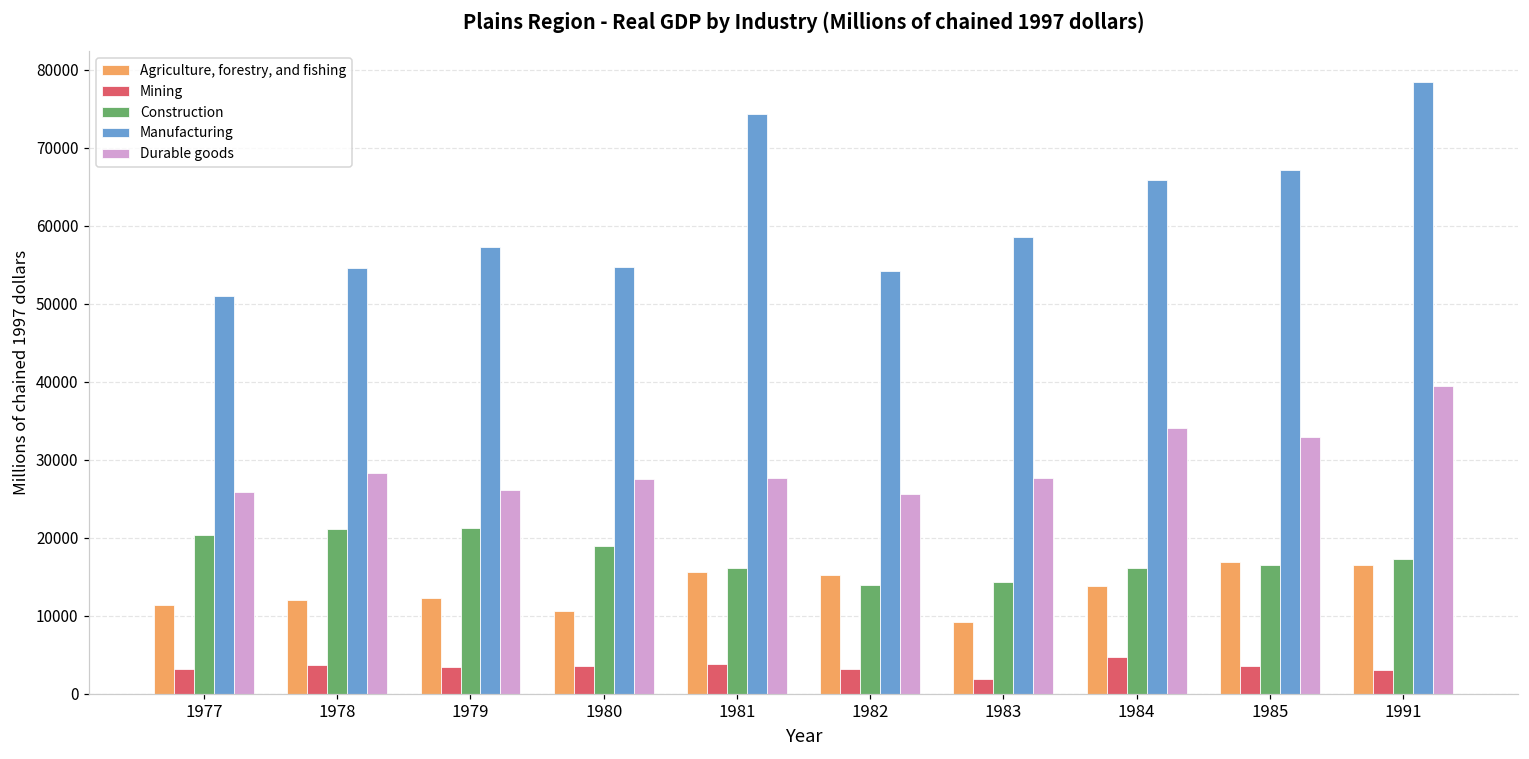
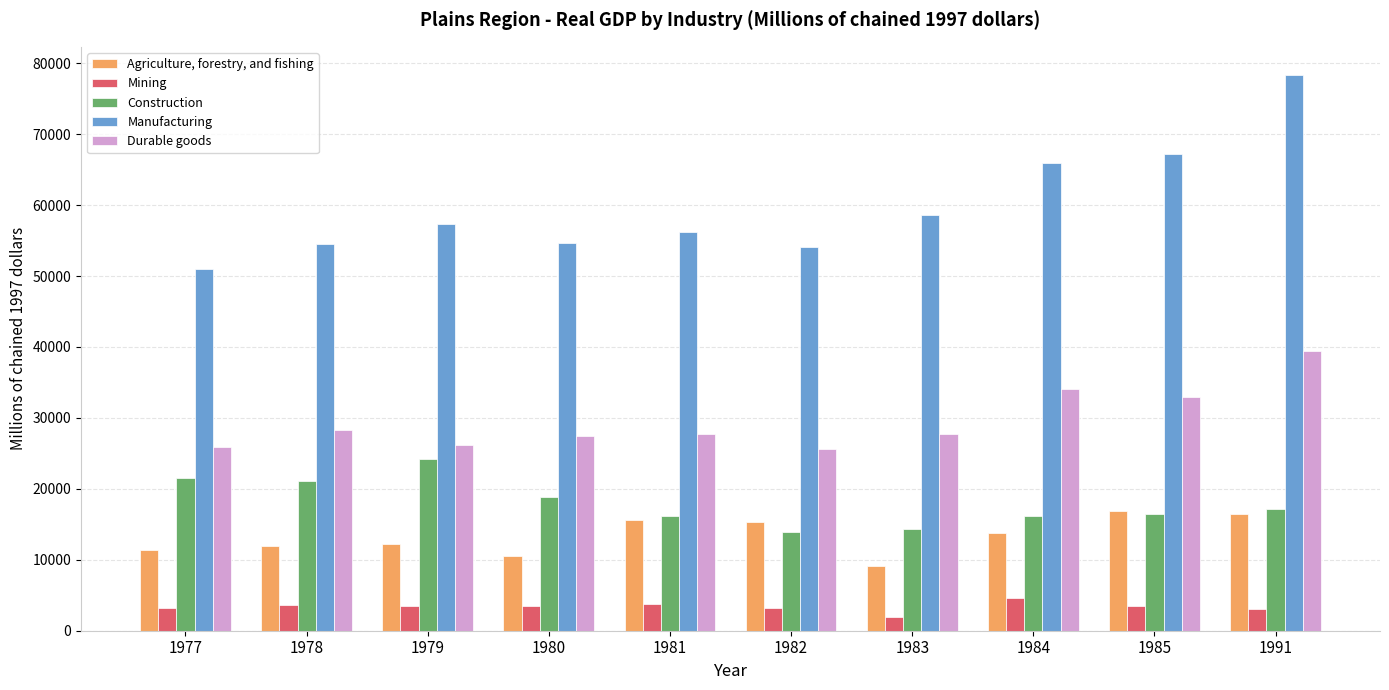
Construction, 1977: 20000 -> 21000
Construction, 1979: 21000 -> 24000
Manufacturing, 1981: 74000 -> 56000
